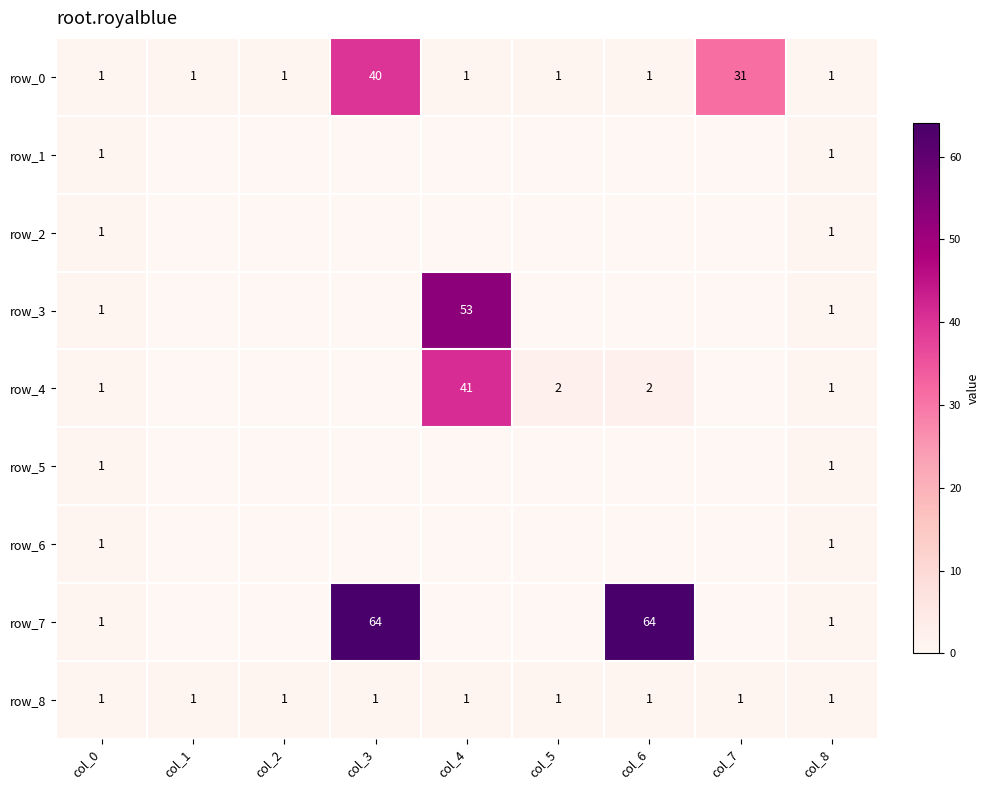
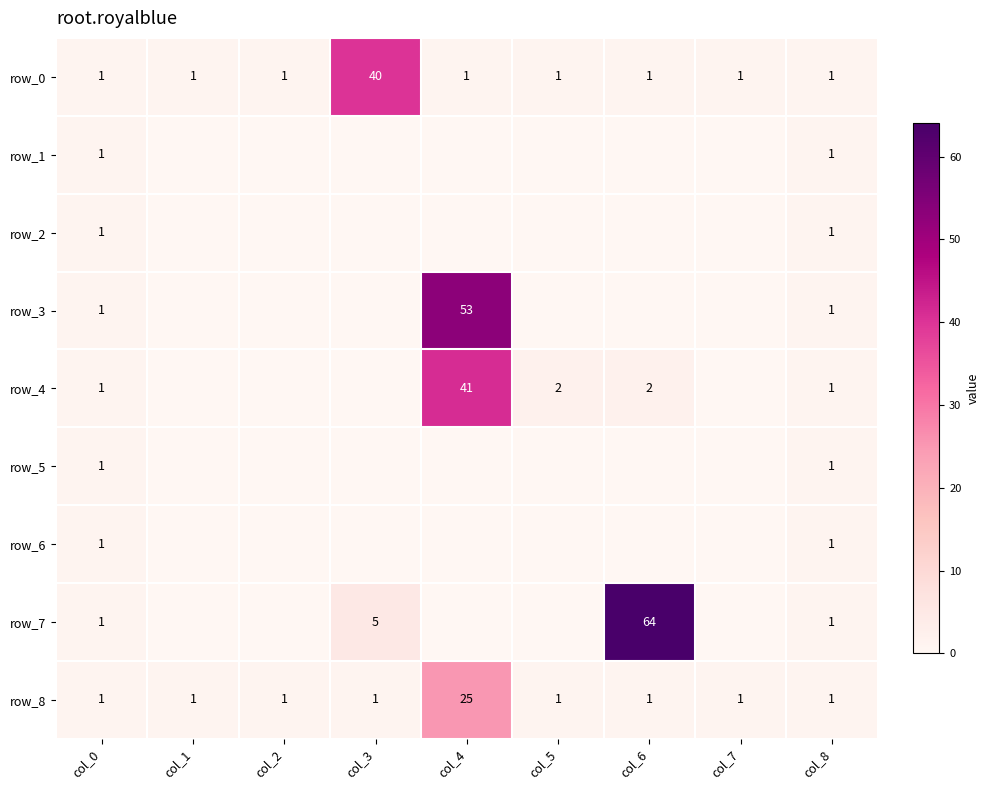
row_0, col_7: 31 -> 1
row_7, col_3: 64 -> 5
row_8, col_4: 1 -> 25
